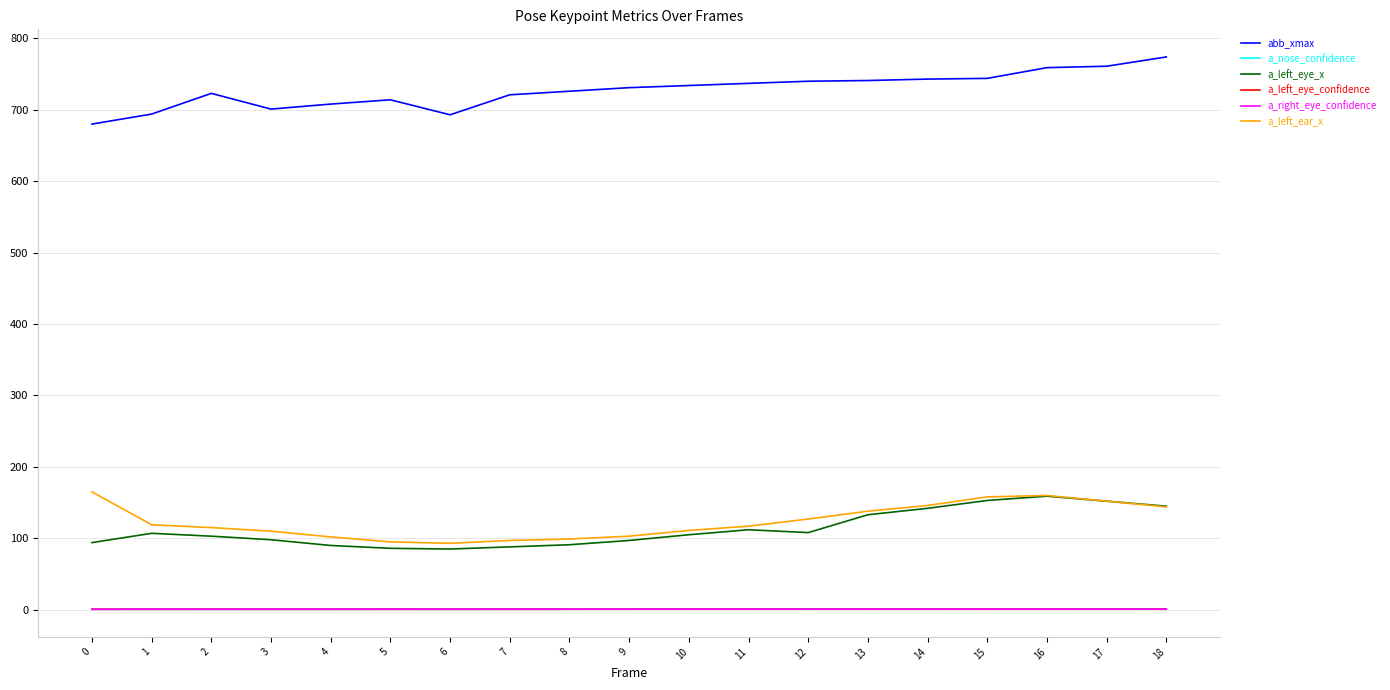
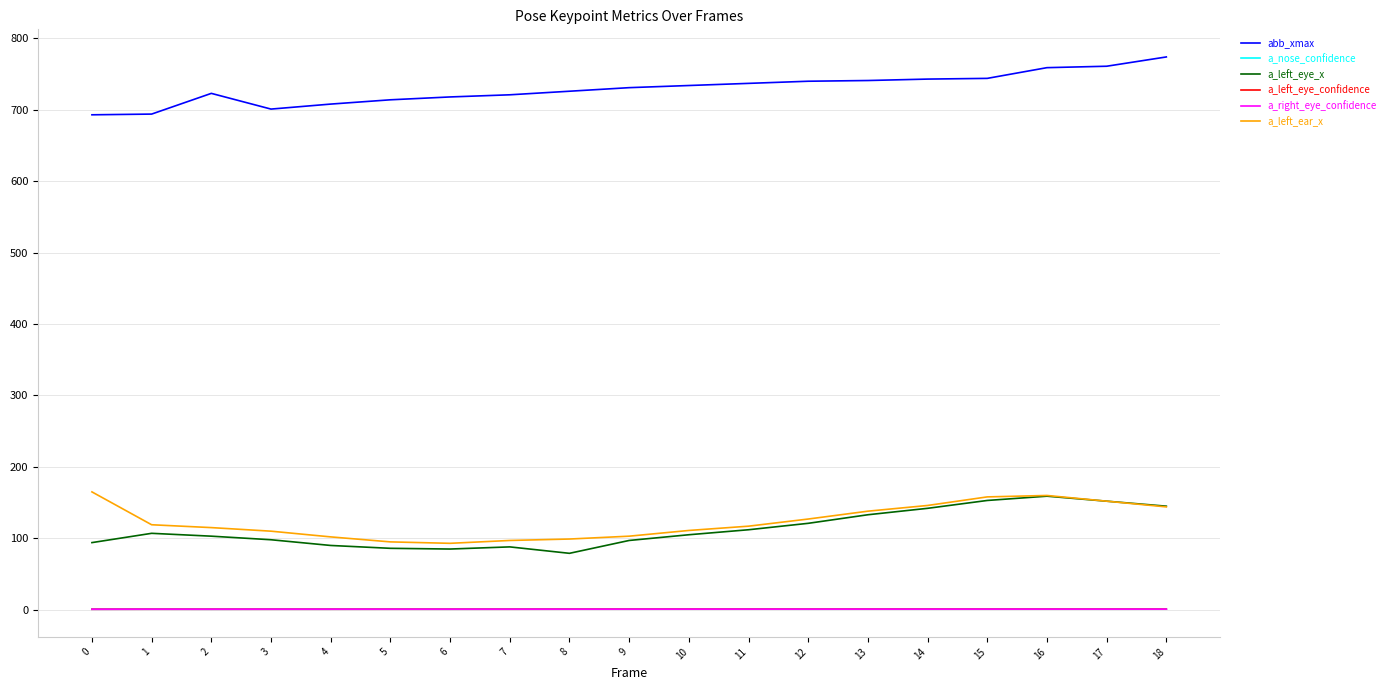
abb_xmax, 0: 680 -> 690
abb_xmax, 6: 690 -> 720
a_left_eye_x, 8: 90 -> 80
a_left_eye_x, 12: 110 -> 120
